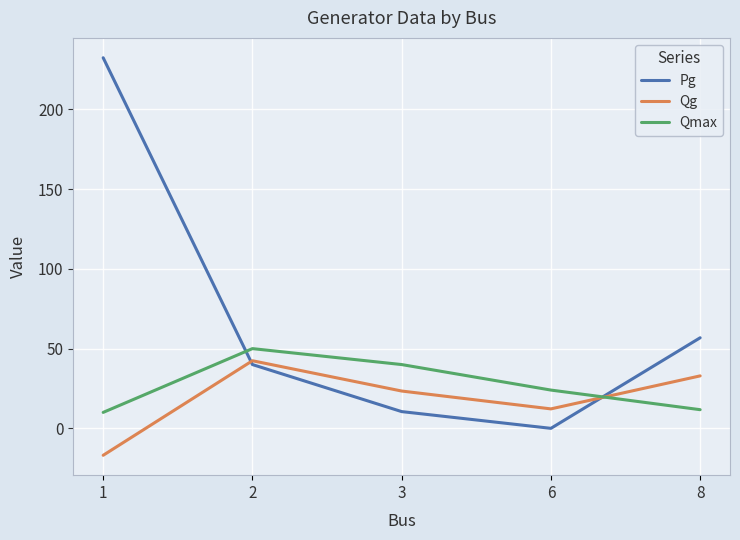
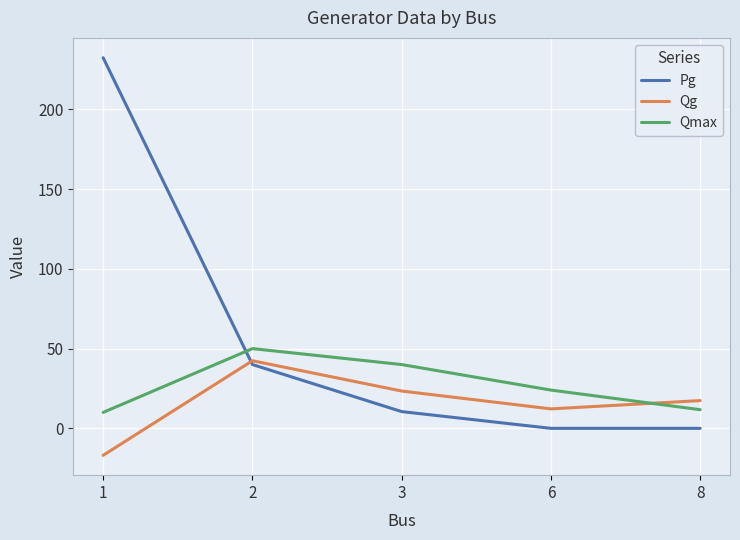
Pg, 8: 57 -> 0
Qg, 8: 33 -> 17
